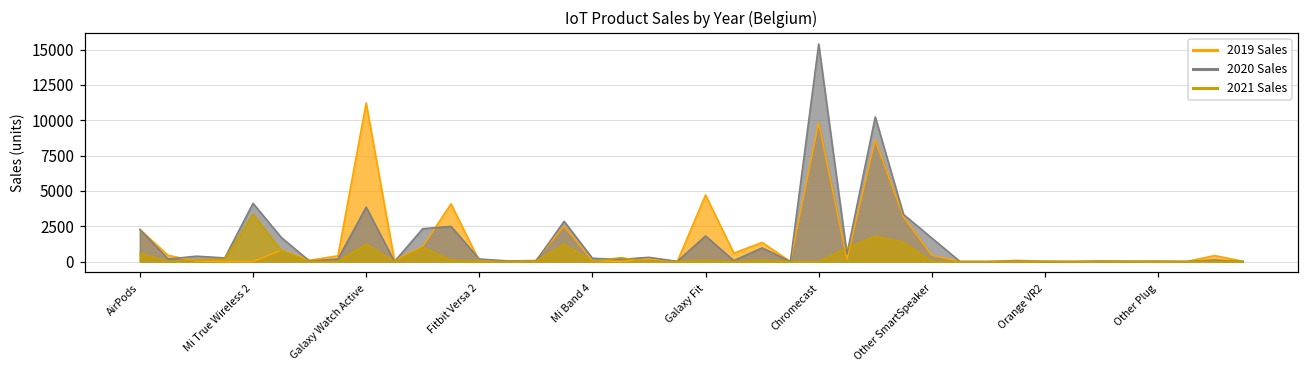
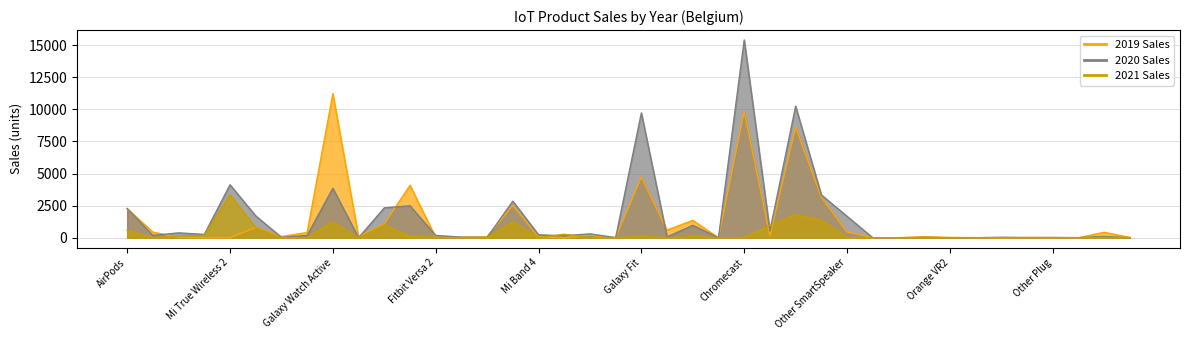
2020 Sales, Galaxy Fit: 1800 -> 9700
